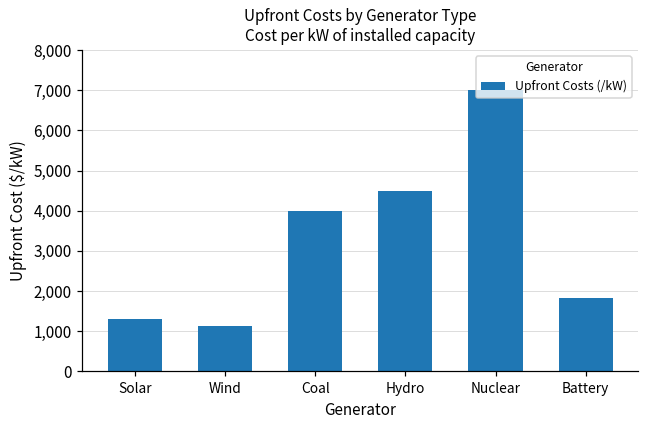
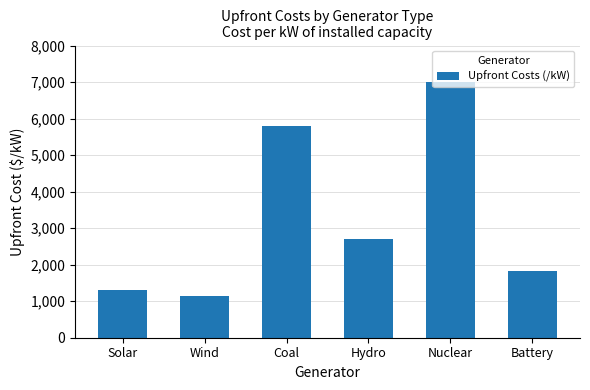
Coal: 4,000 -> 5,800
Hydro: 4,500 -> 2,700
